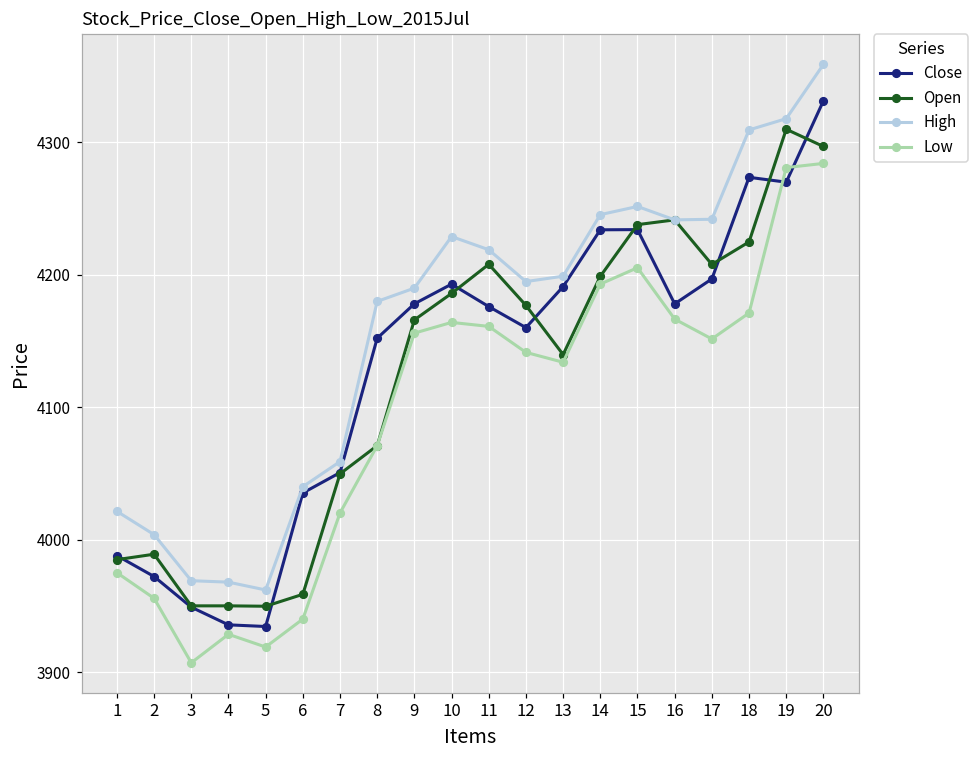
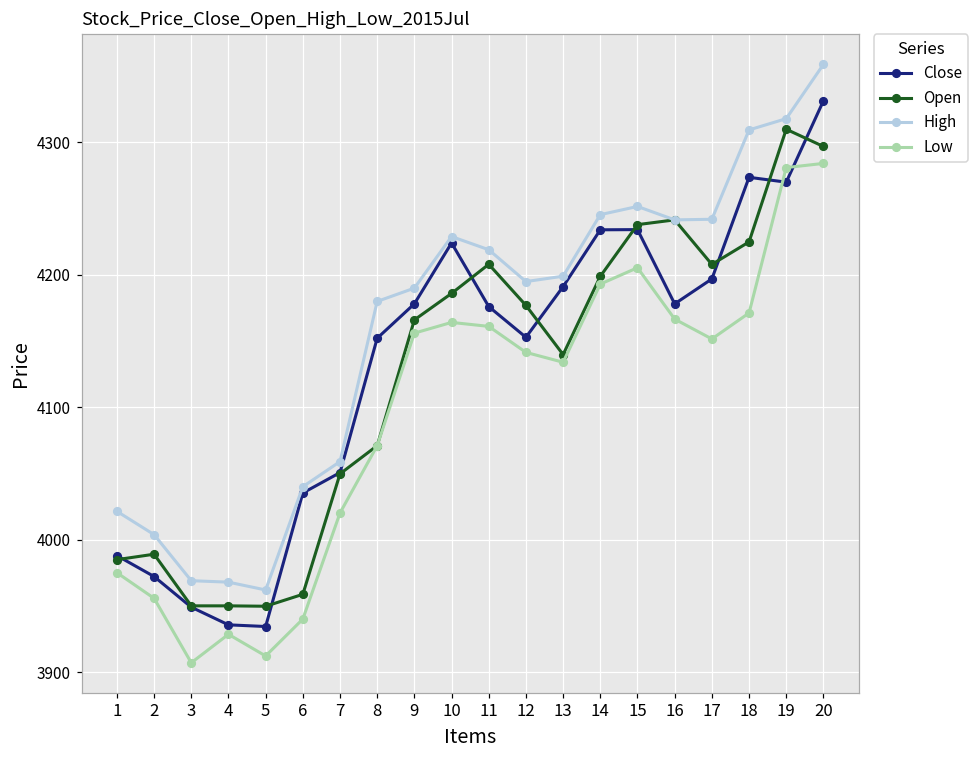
Low, 5: 3919 -> 3912
Close, 10: 4193 -> 4224
Close, 12: 4160 -> 4153
